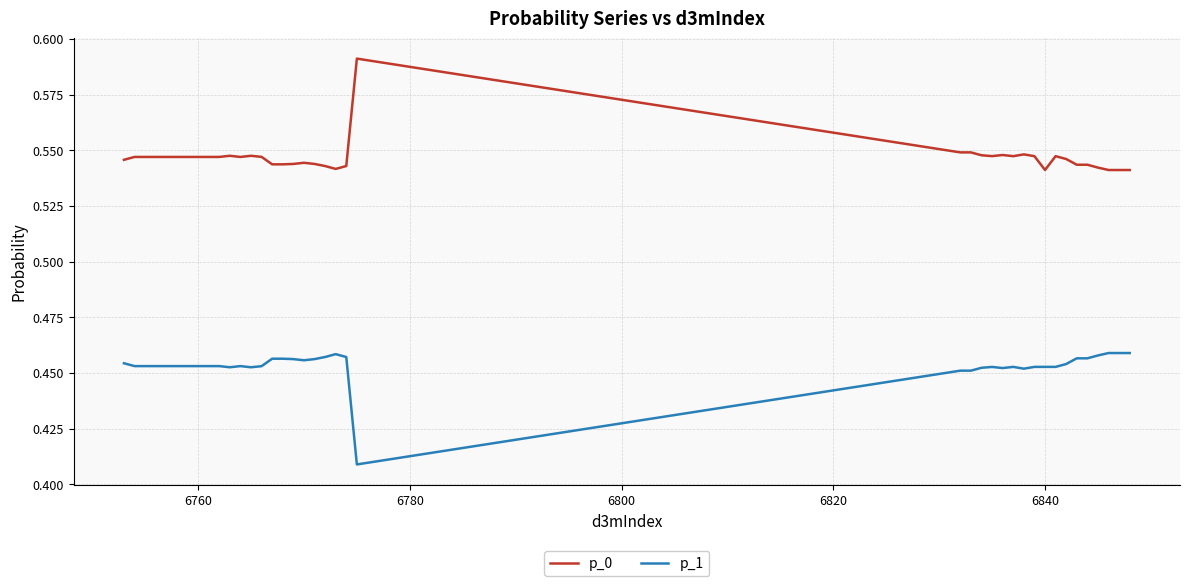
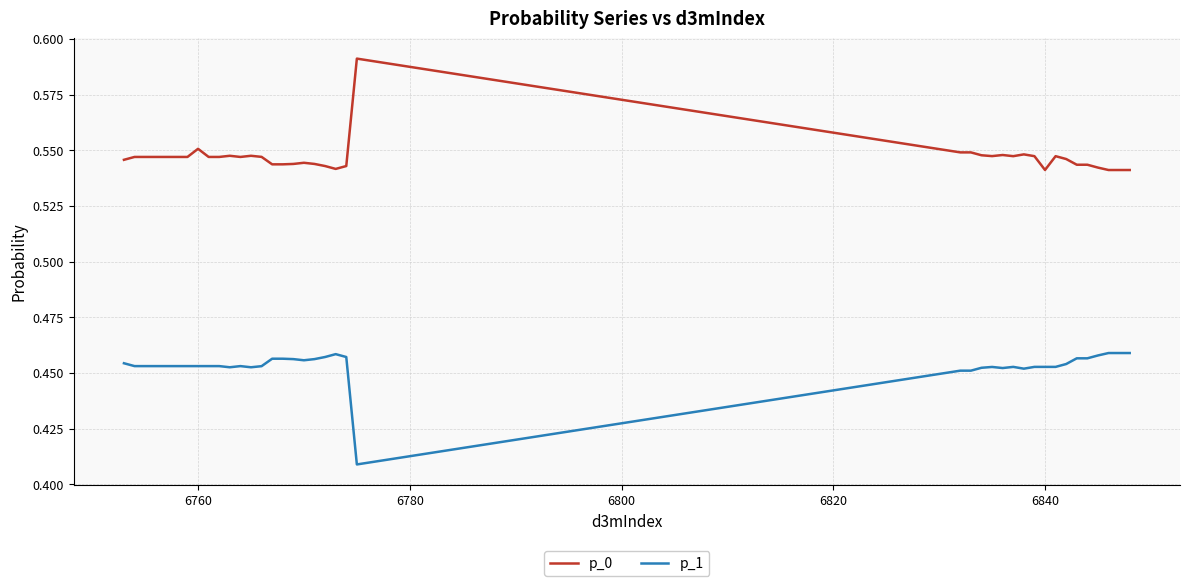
p_0, 6760: 0.547 -> 0.551
